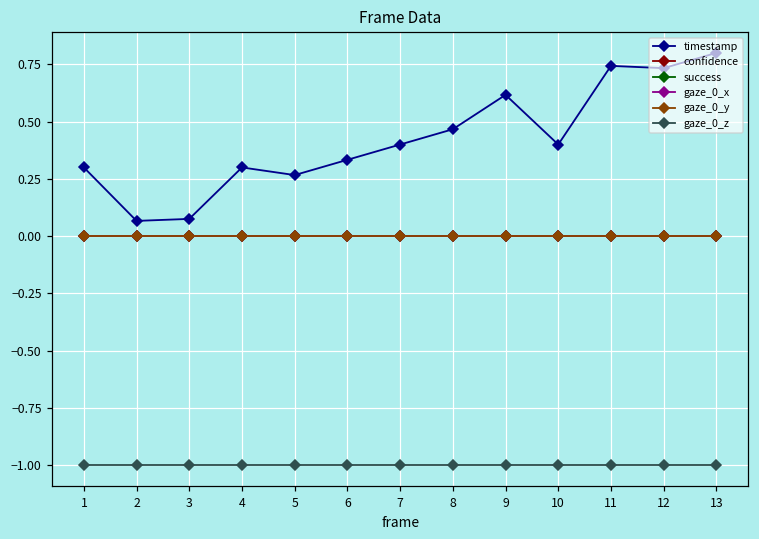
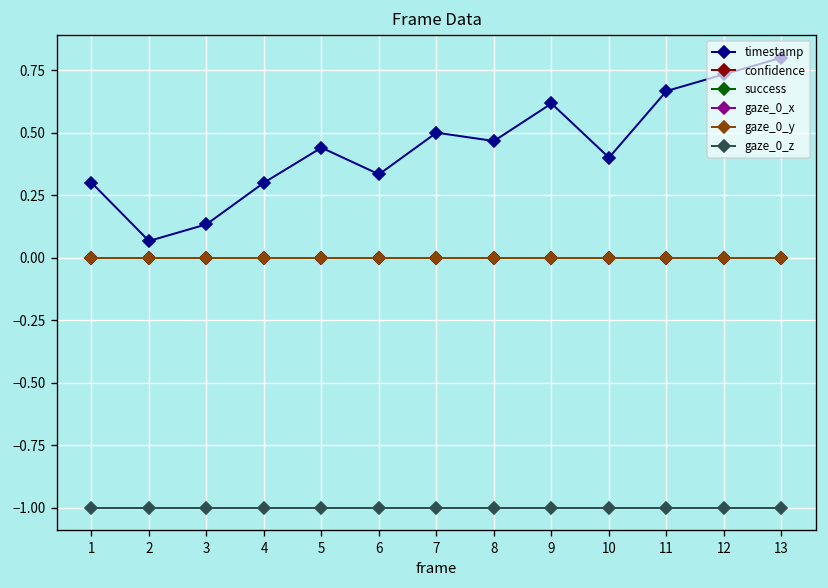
timestamp, 3: 0.08 -> 0.13
timestamp, 5: 0.27 -> 0.44
timestamp, 7: 0.4 -> 0.5
timestamp, 11: 0.74 -> 0.67
